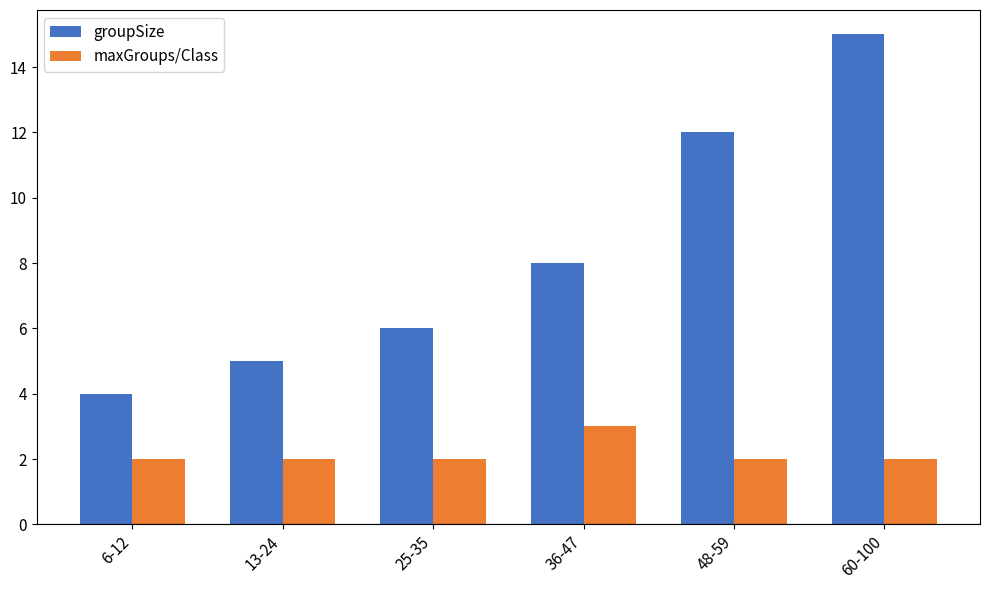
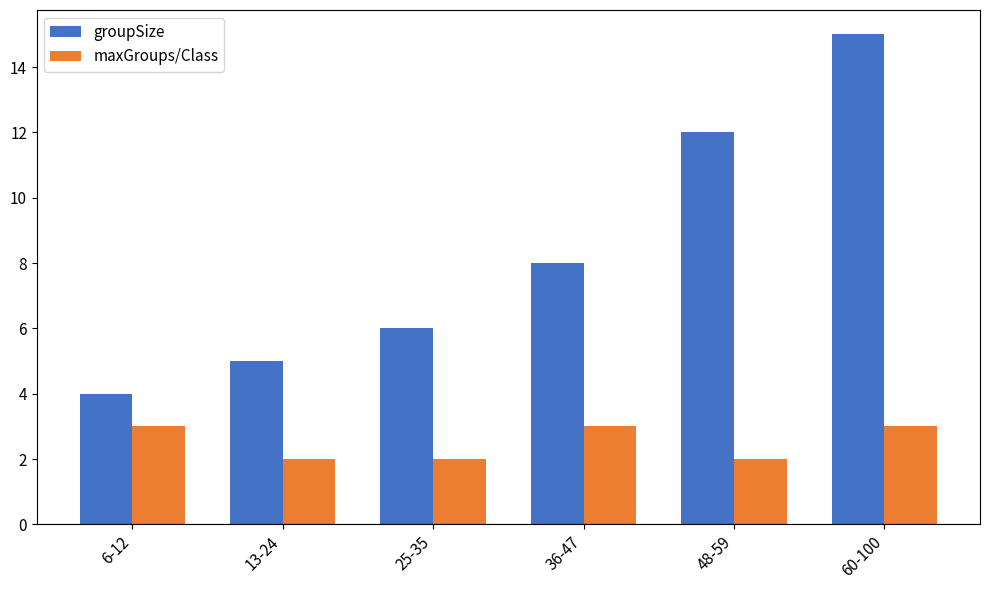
maxGroups/Class, 6-12: 2 -> 3
maxGroups/Class, 60-100: 2 -> 3
